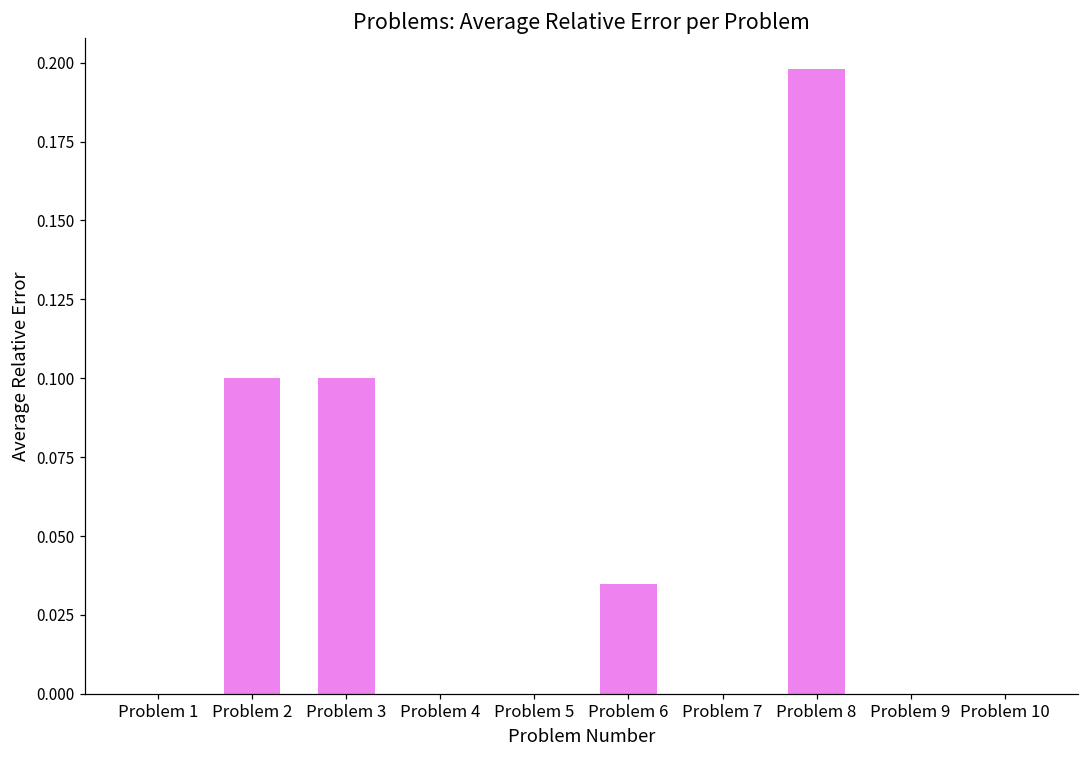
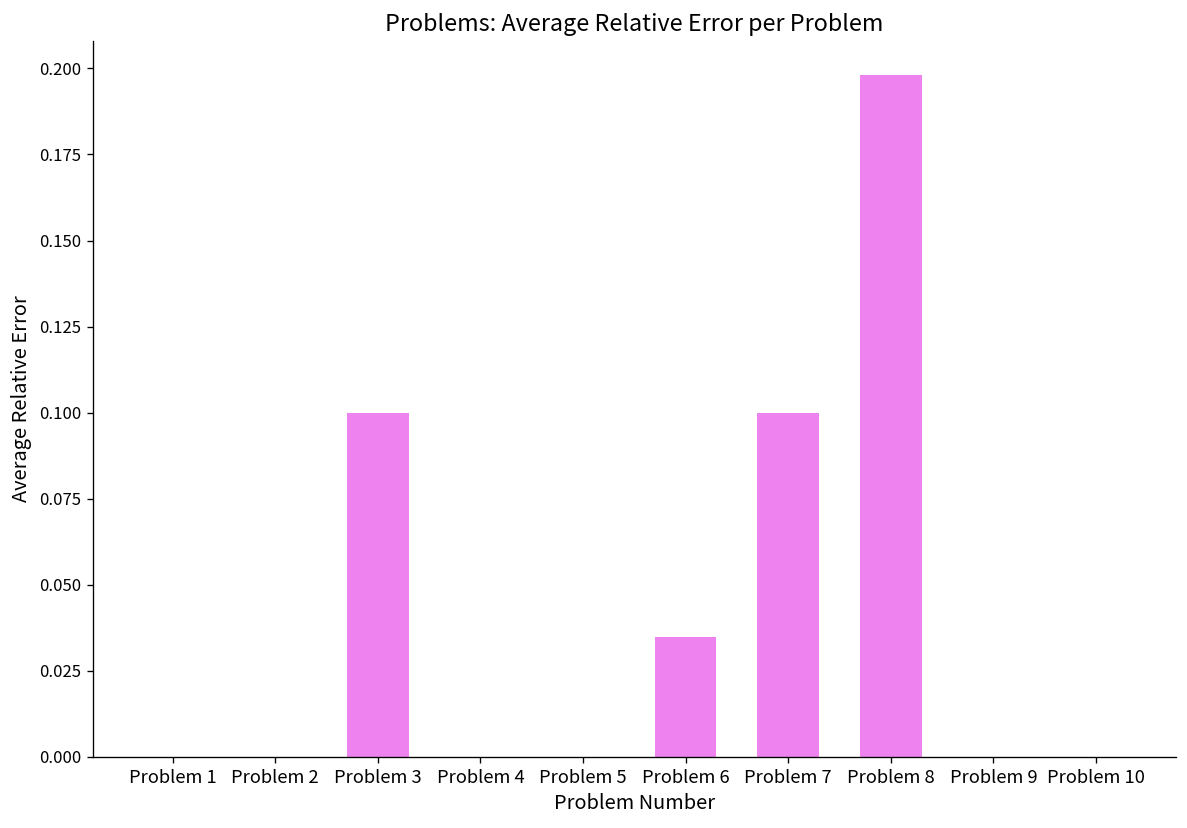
Problem 2: 0.1 -> 0.0
Problem 7: 0.0 -> 0.1
